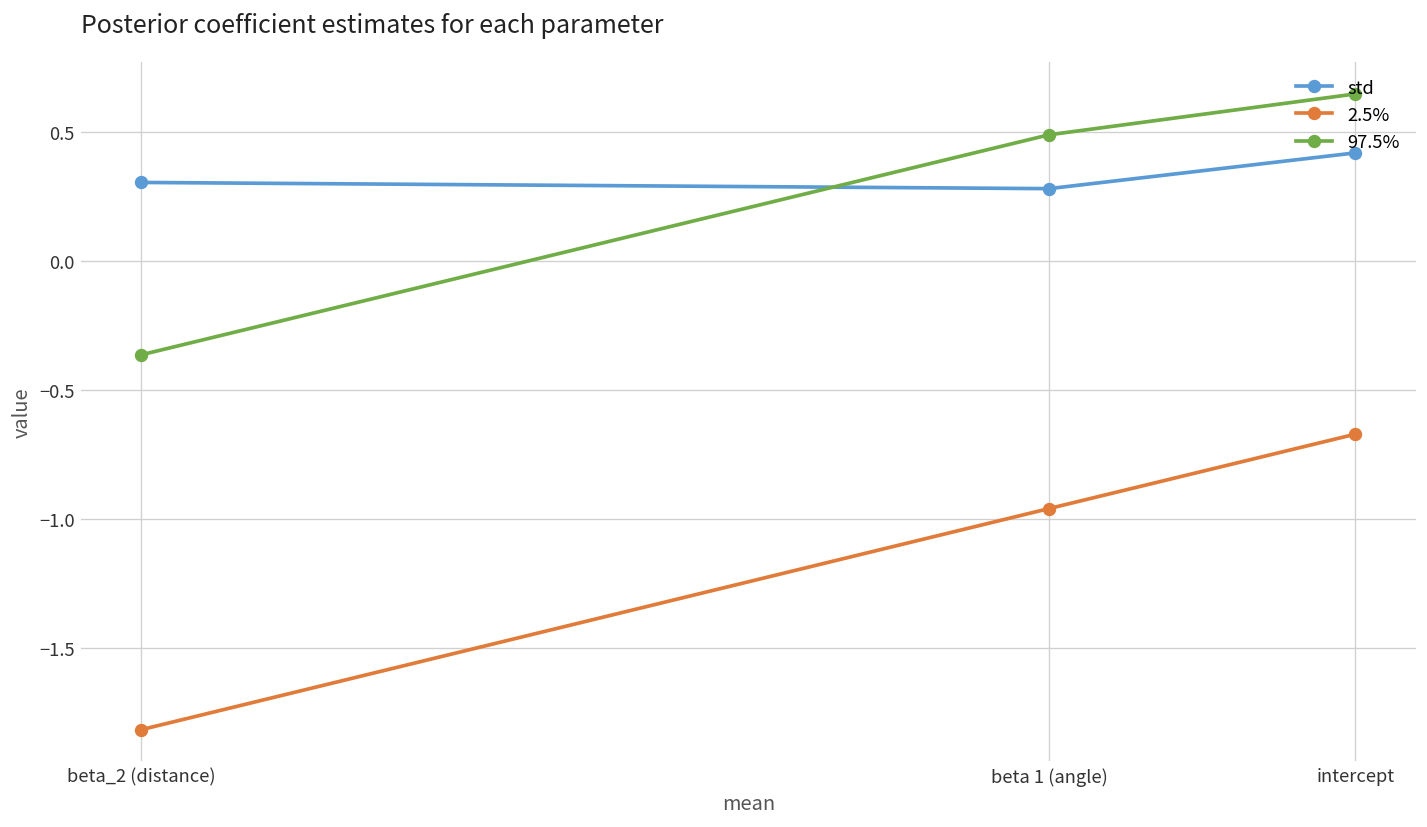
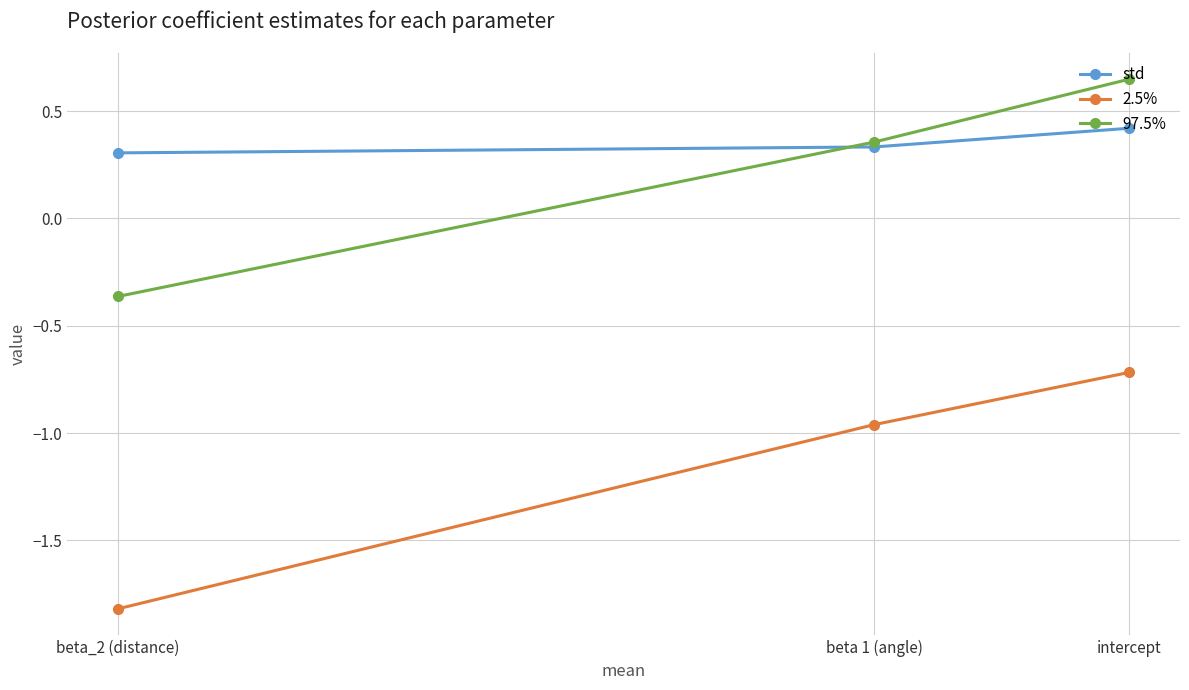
std, beta 1 (angle): 0.28 -> 0.33
97.5%, beta 1 (angle): 0.49 -> 0.36
2.5%, intercept: -0.67 -> -0.72
